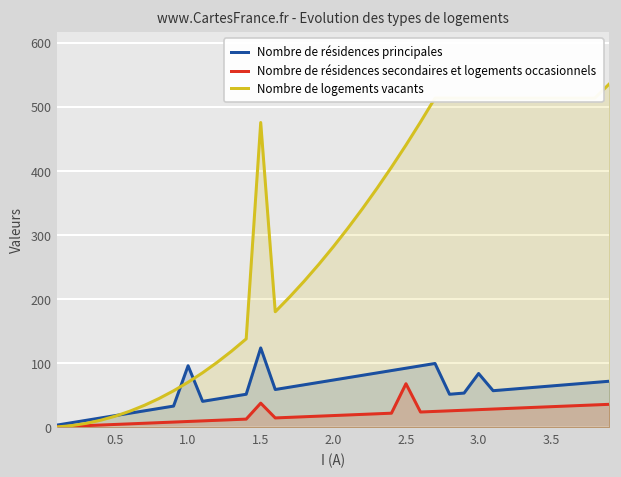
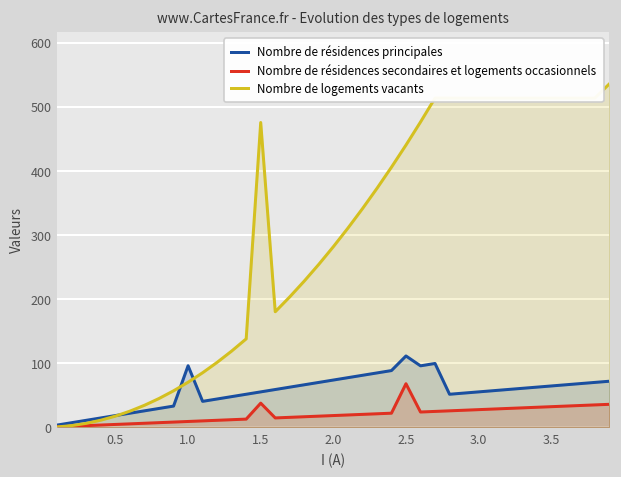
Nombre de résidences principales, 1.5: 120 -> 60
Nombre de résidences principales, 2.5: 90 -> 110
Nombre de résidences principales, 3.0: 80 -> 60
